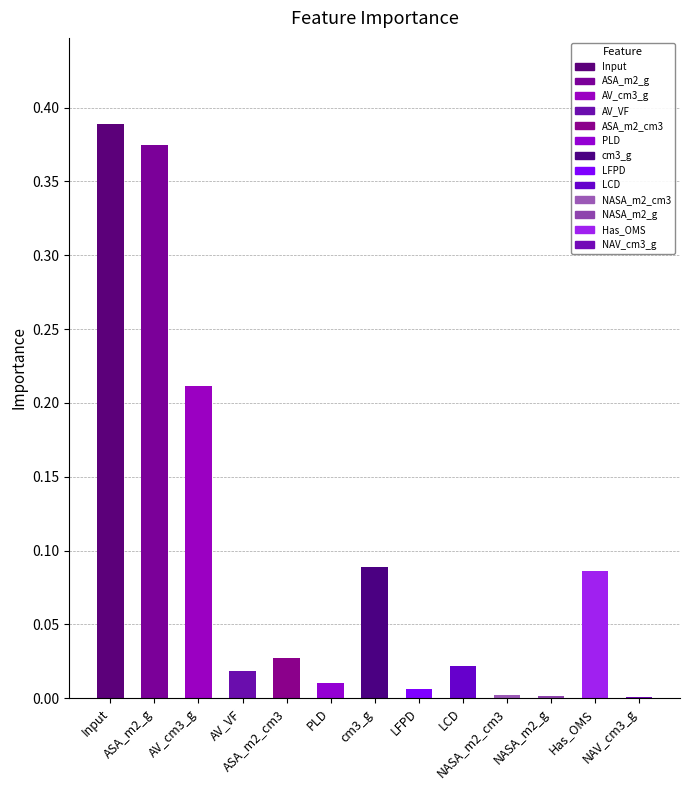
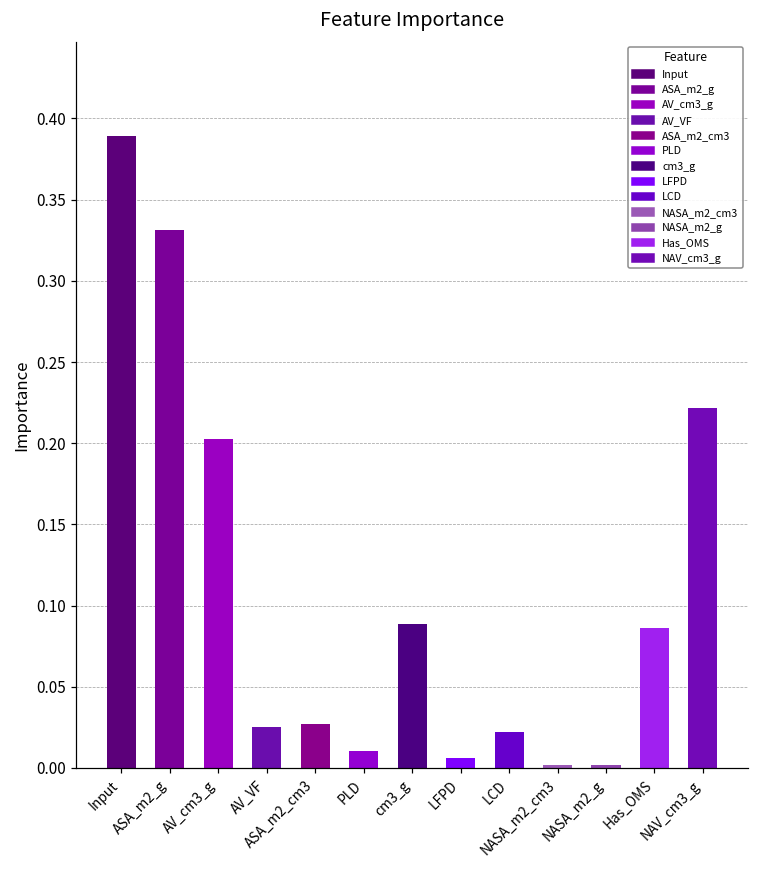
ASA_m2_g: 0.375 -> 0.331
AV_cm3_g: 0.211 -> 0.202
AV_VF: 0.019 -> 0.025
NAV_cm3_g: 0.000 -> 0.222
